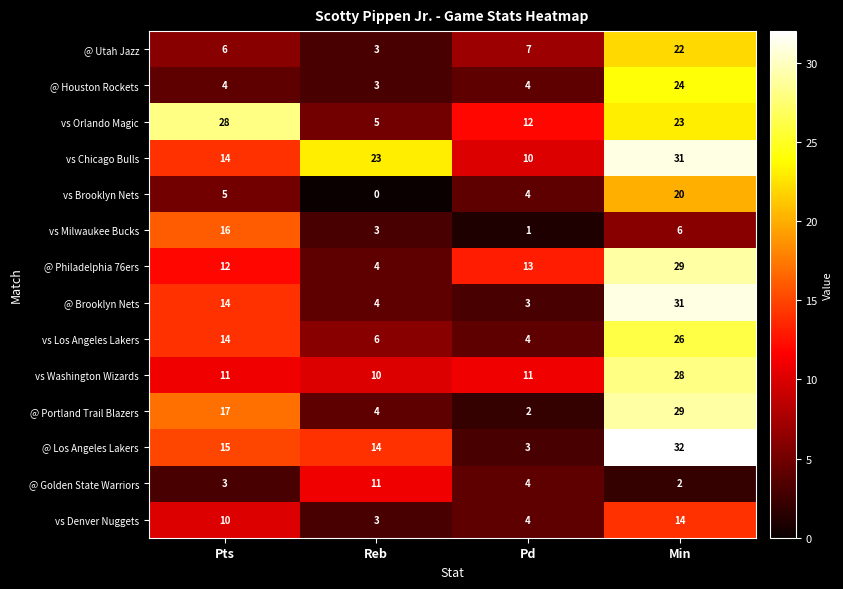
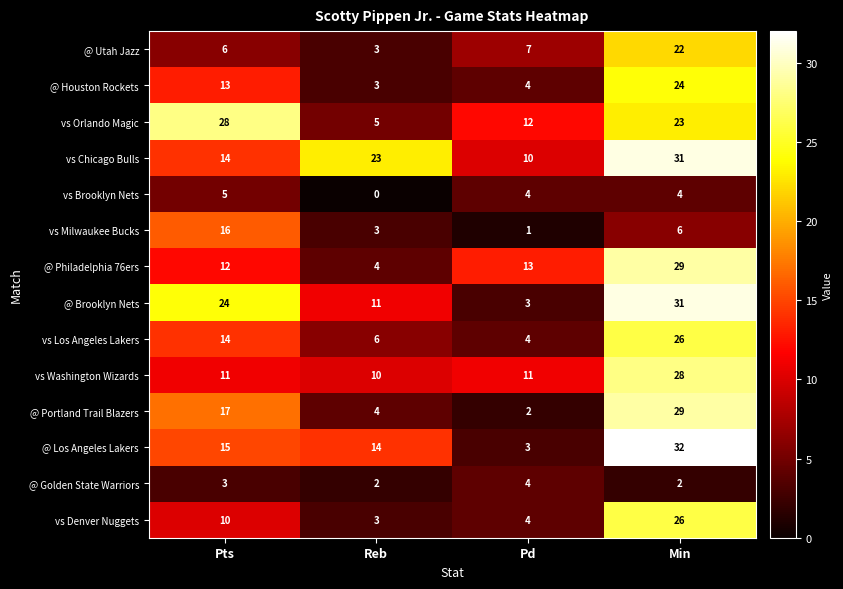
@ Houston Rockets, Pts: 4 -> 13
vs Brooklyn Nets, Min: 20 -> 4
@ Brooklyn Nets, Pts: 14 -> 24
@ Brooklyn Nets, Reb: 4 -> 11
@ Golden State Warriors, Reb: 11 -> 2
vs Denver Nuggets, Min: 14 -> 26
